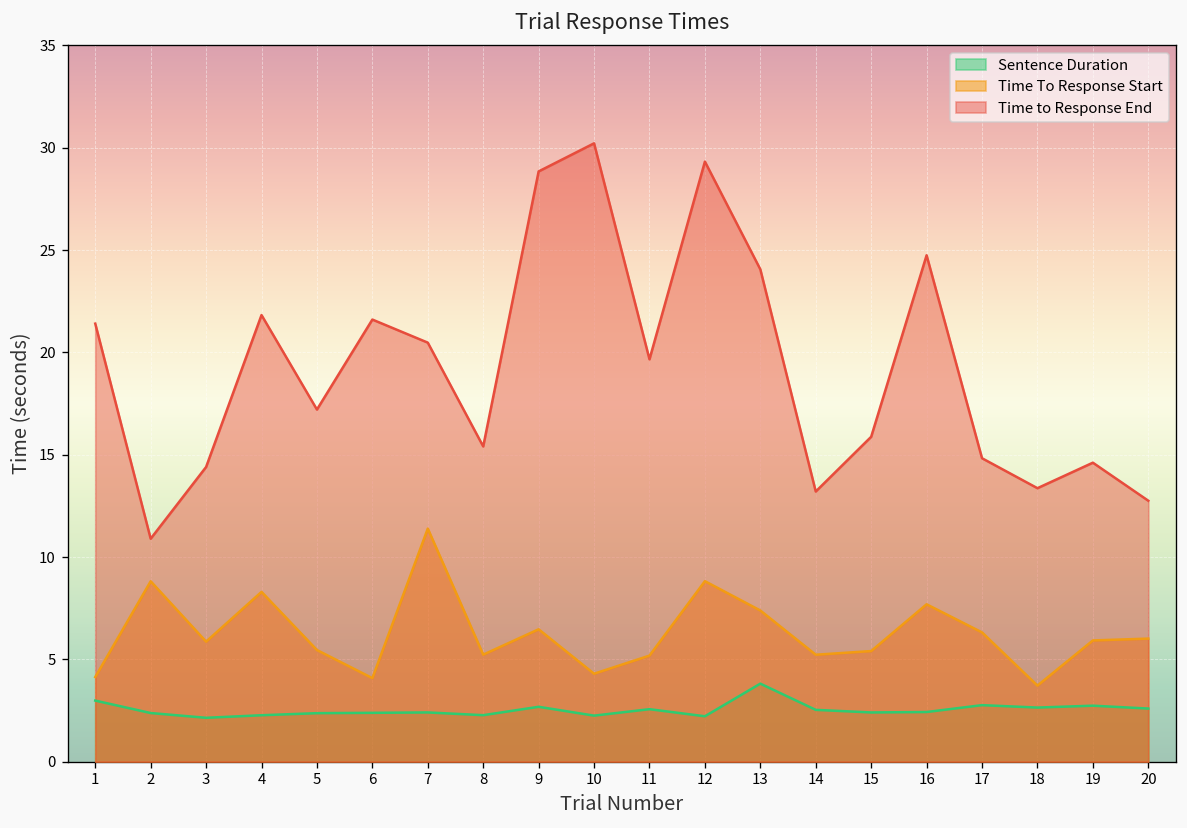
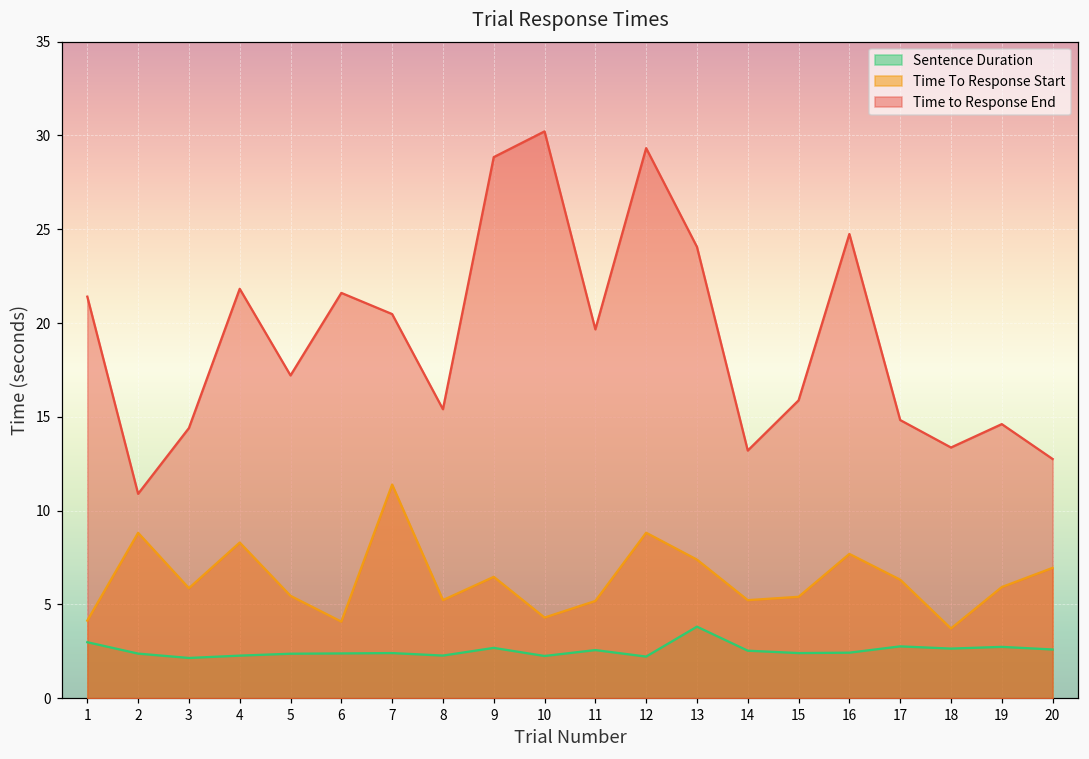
Time To Response Start, 20: 6.0 -> 6.9
